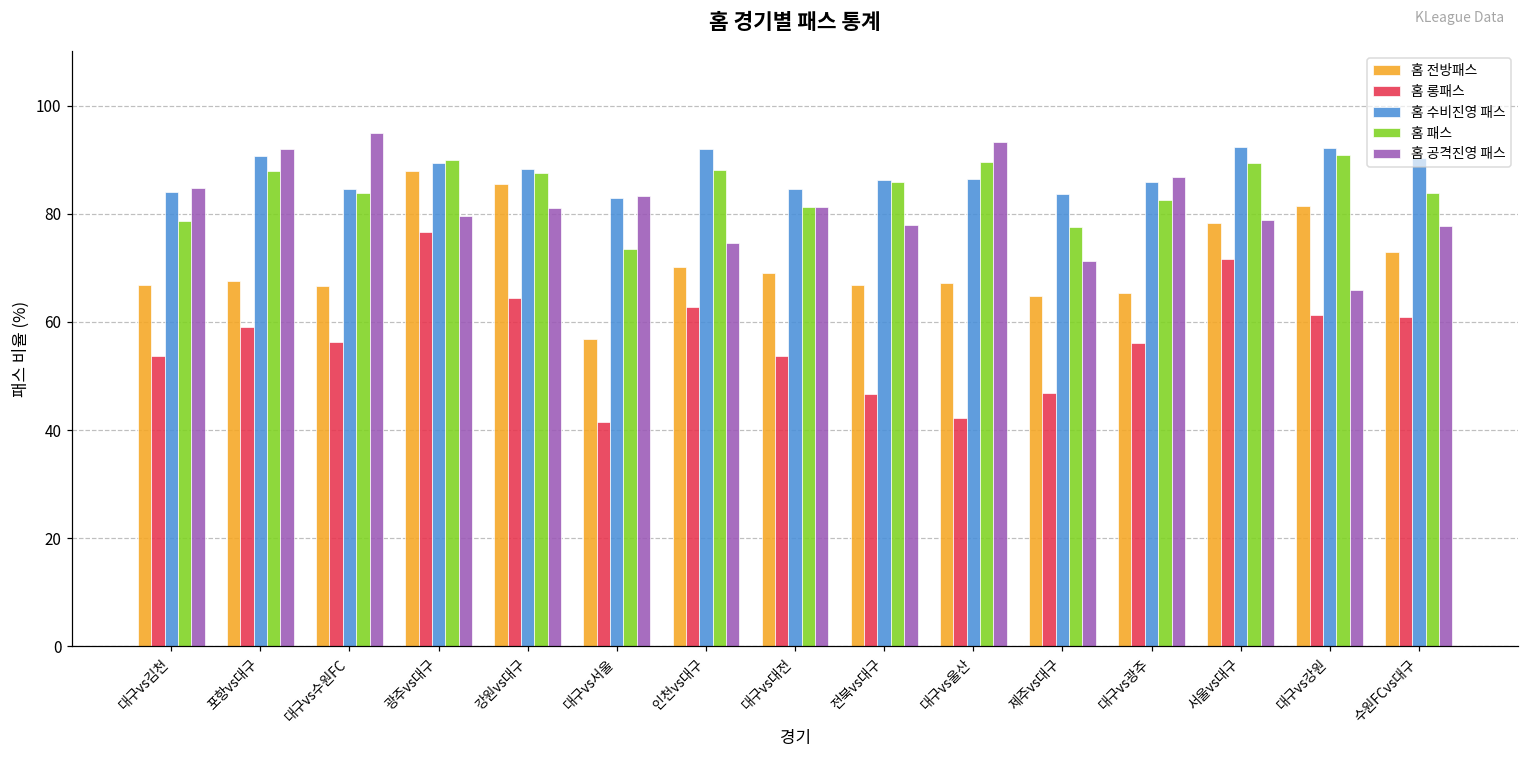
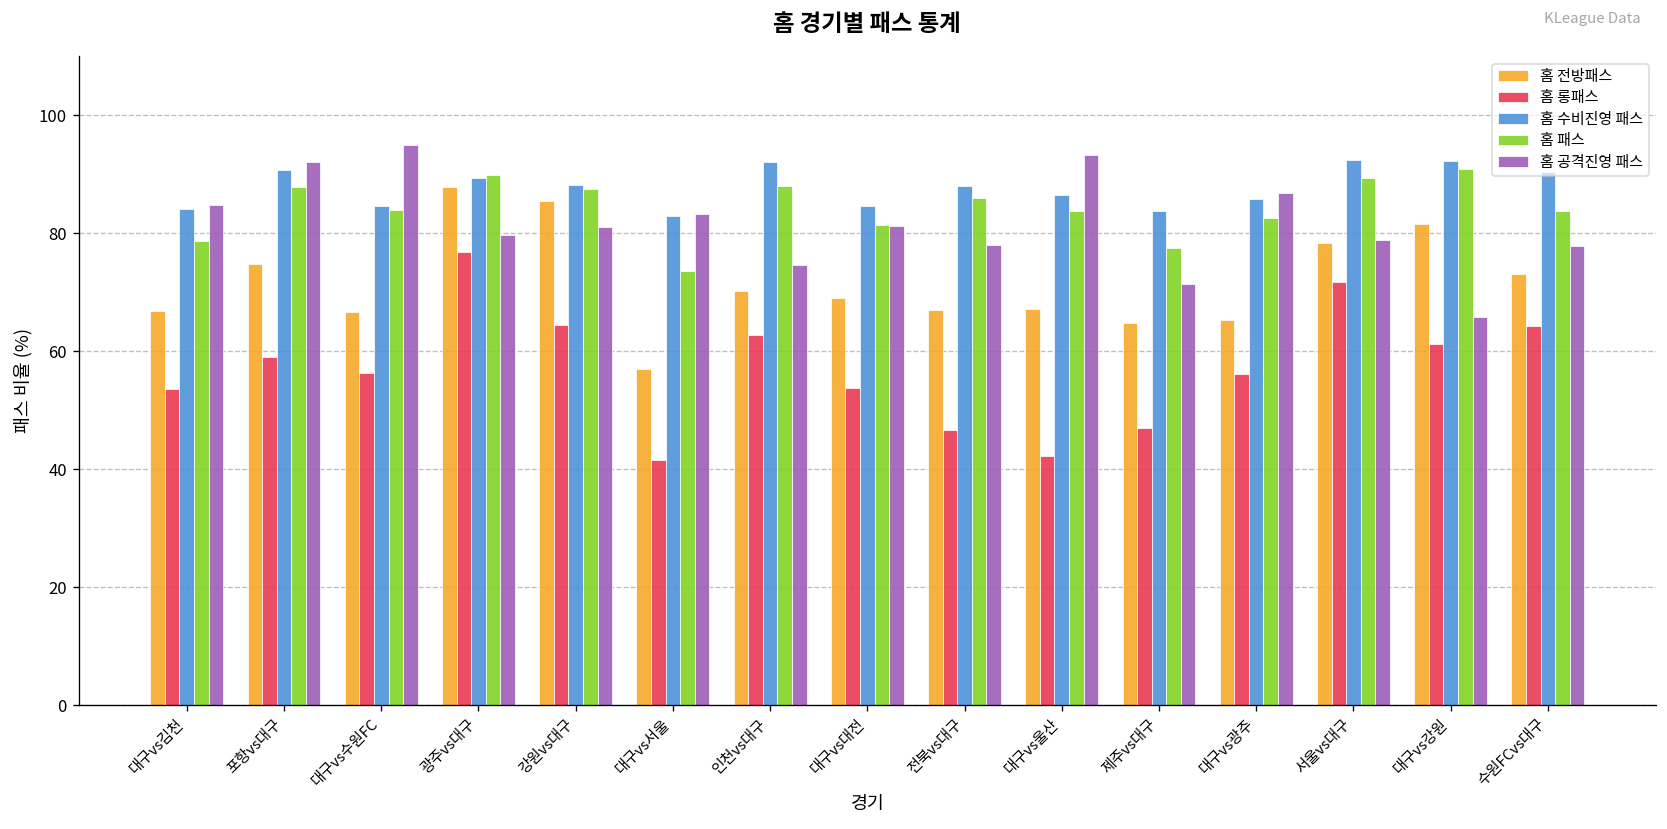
홈 전방패스, 포항vs대구: 68 -> 75
홈 수비진영 패스, 전북vs대구: 86 -> 88
홈 패스, 대구vs울산: 90 -> 84
홈 롱패스, 수원FCvs대구: 61 -> 64
